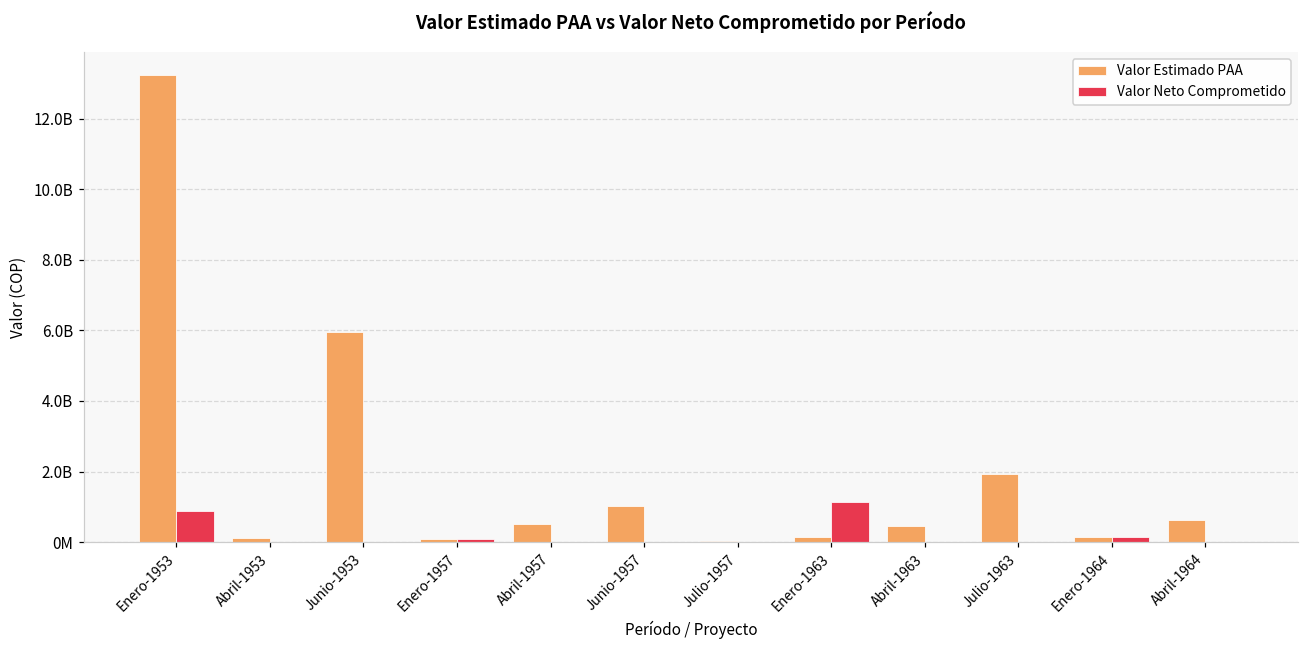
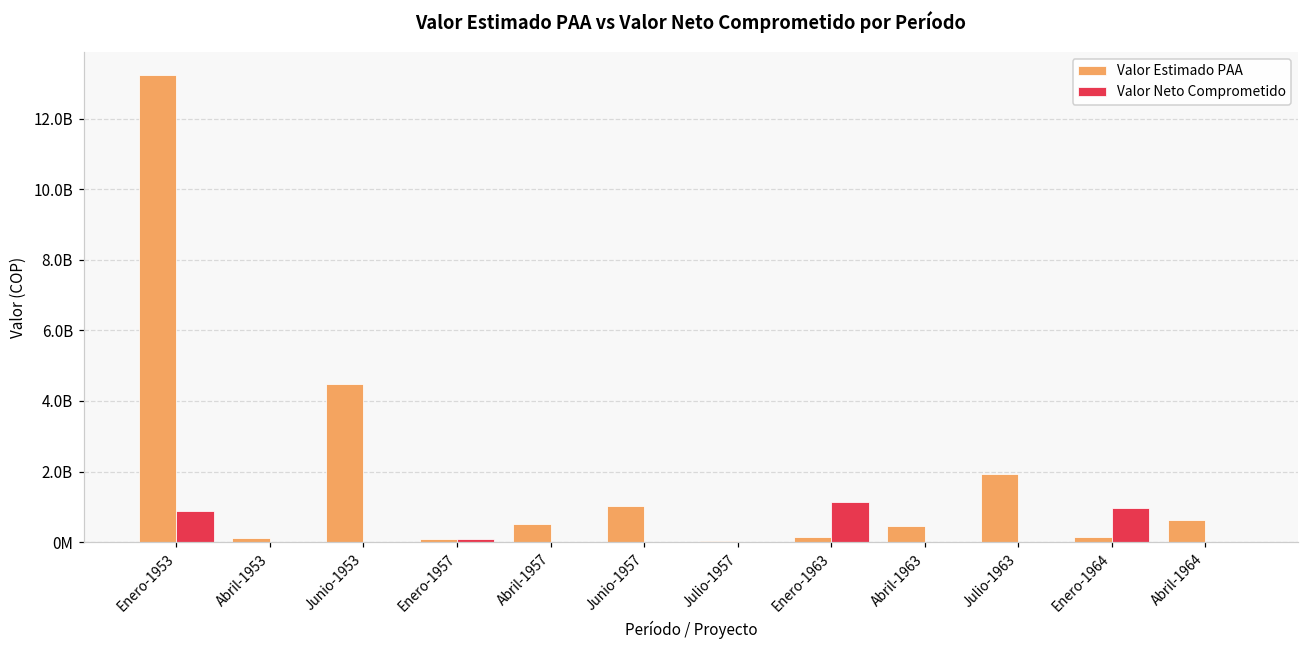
Valor Estimado PAA, Junio-1953: 6000000000 -> 4500000000
Valor Neto Comprometido, Enero-1964: 100000000 -> 1000000000
